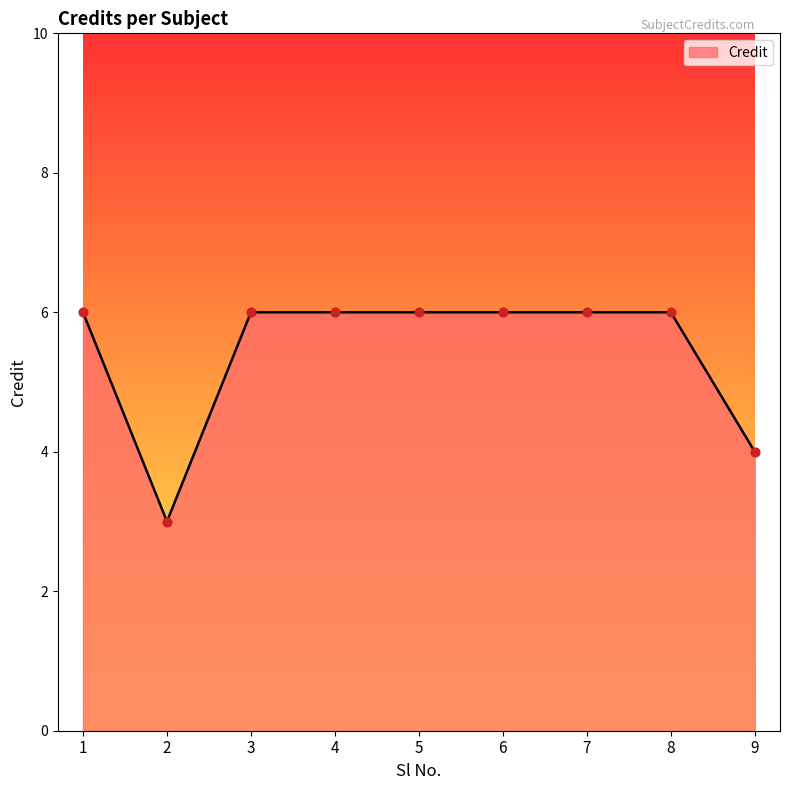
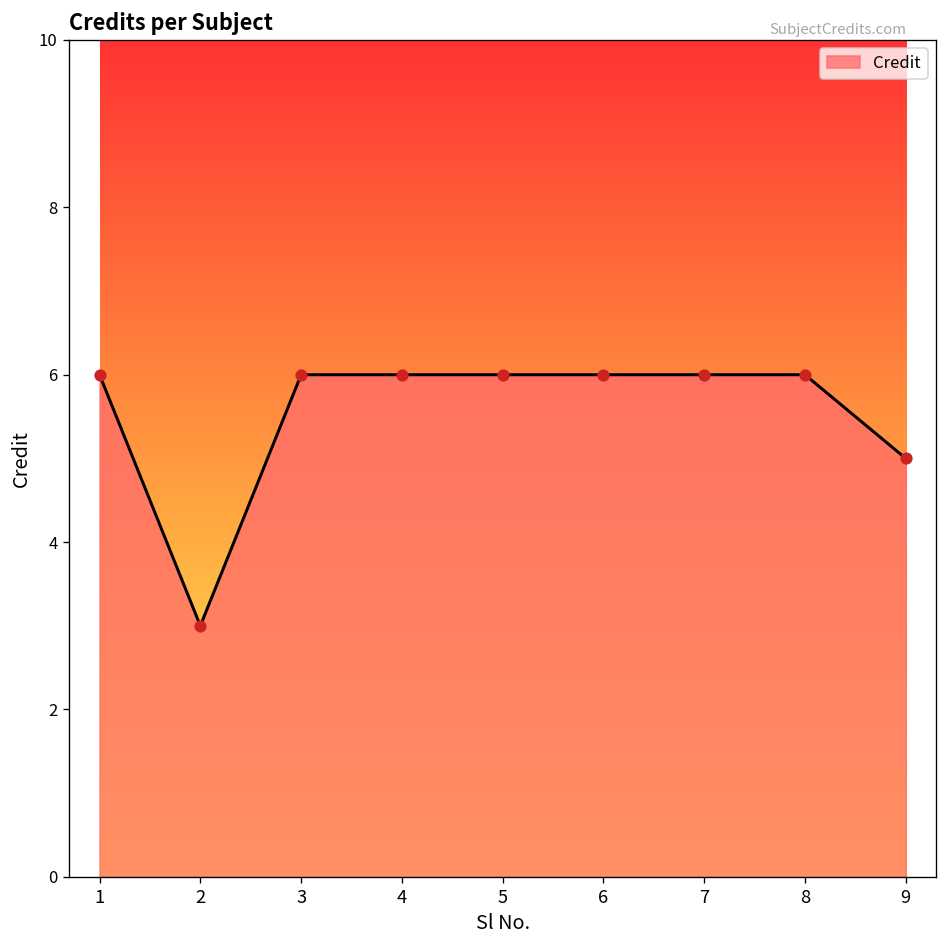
9: 4 -> 5
